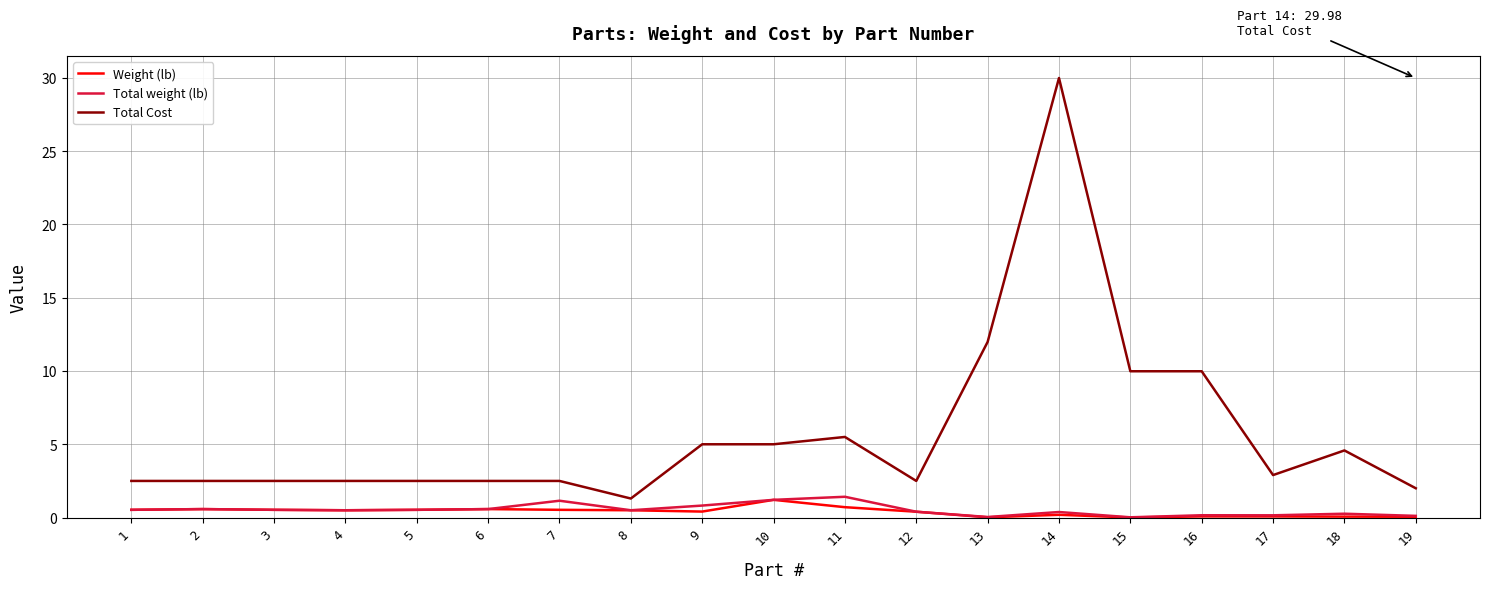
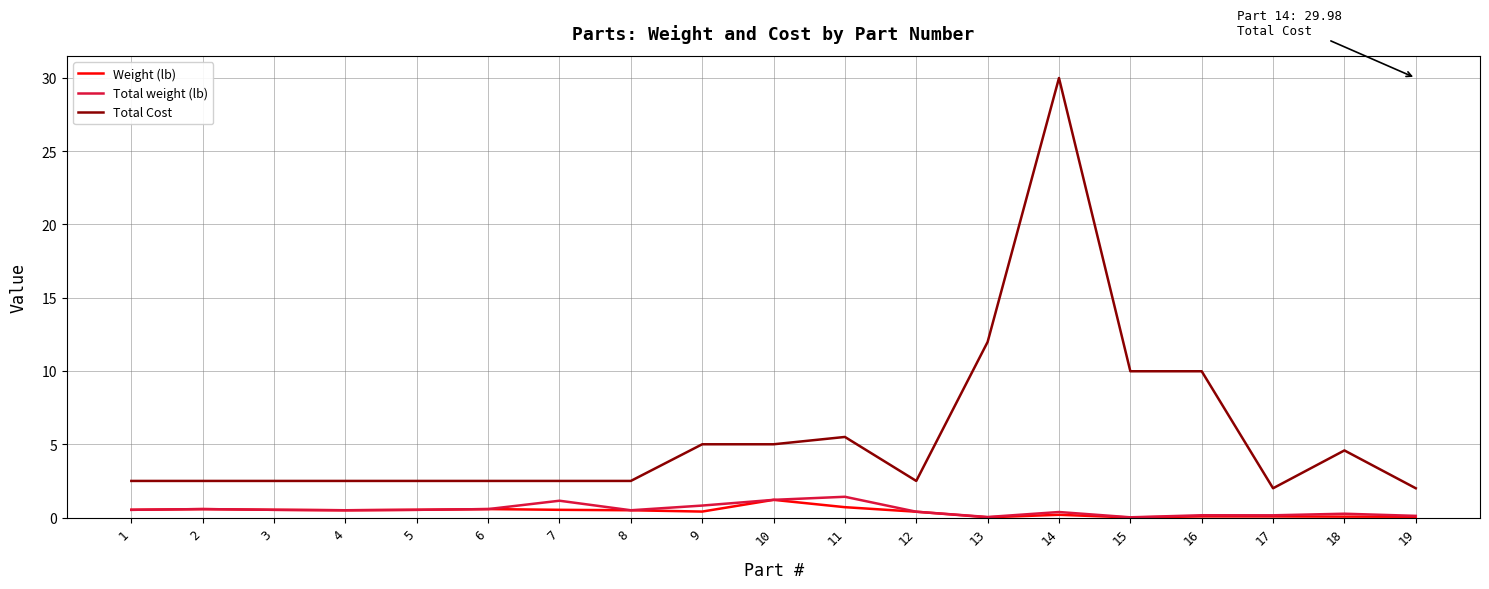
Total Cost, 8: 1.3 -> 2.5
Total Cost, 17: 2.9 -> 2.0
